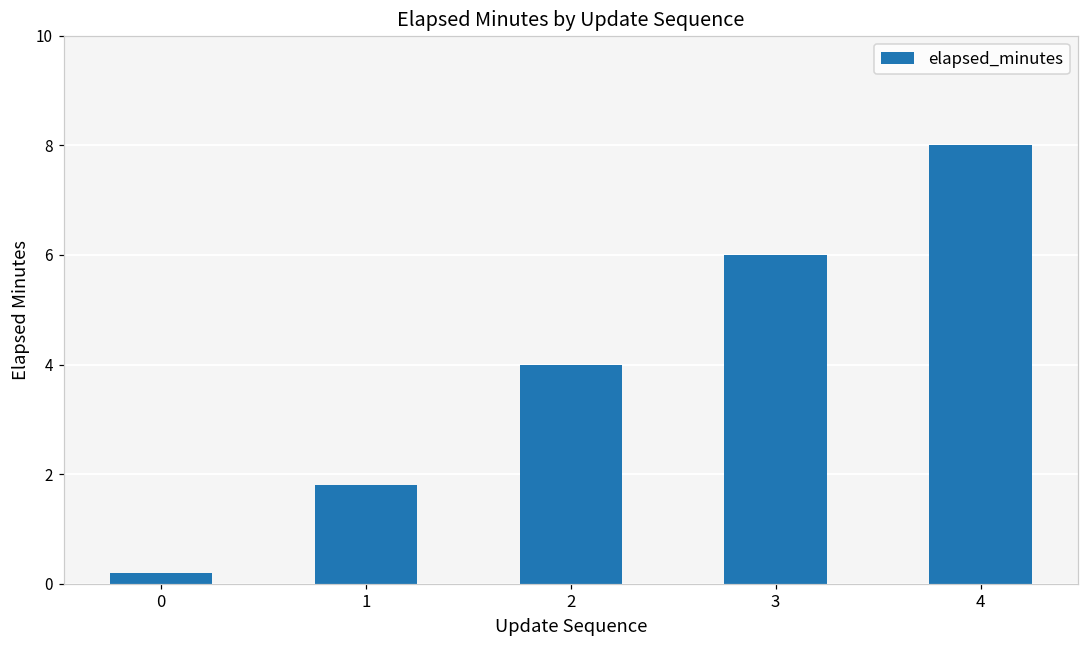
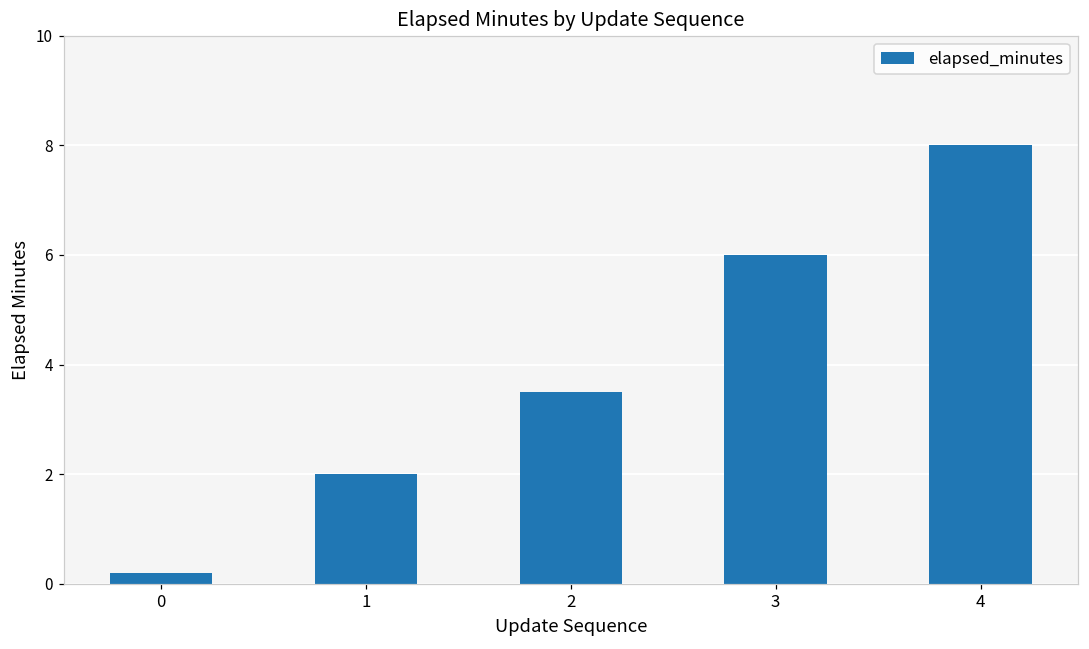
1: 1.8 -> 2.0
2: 4.0 -> 3.5
